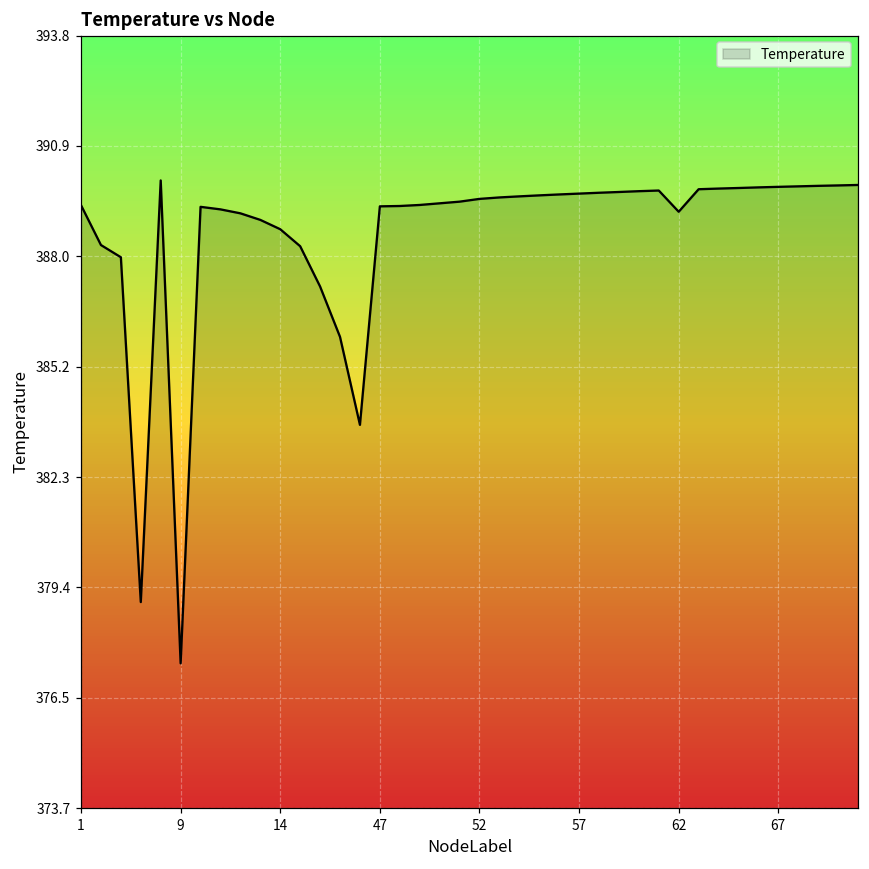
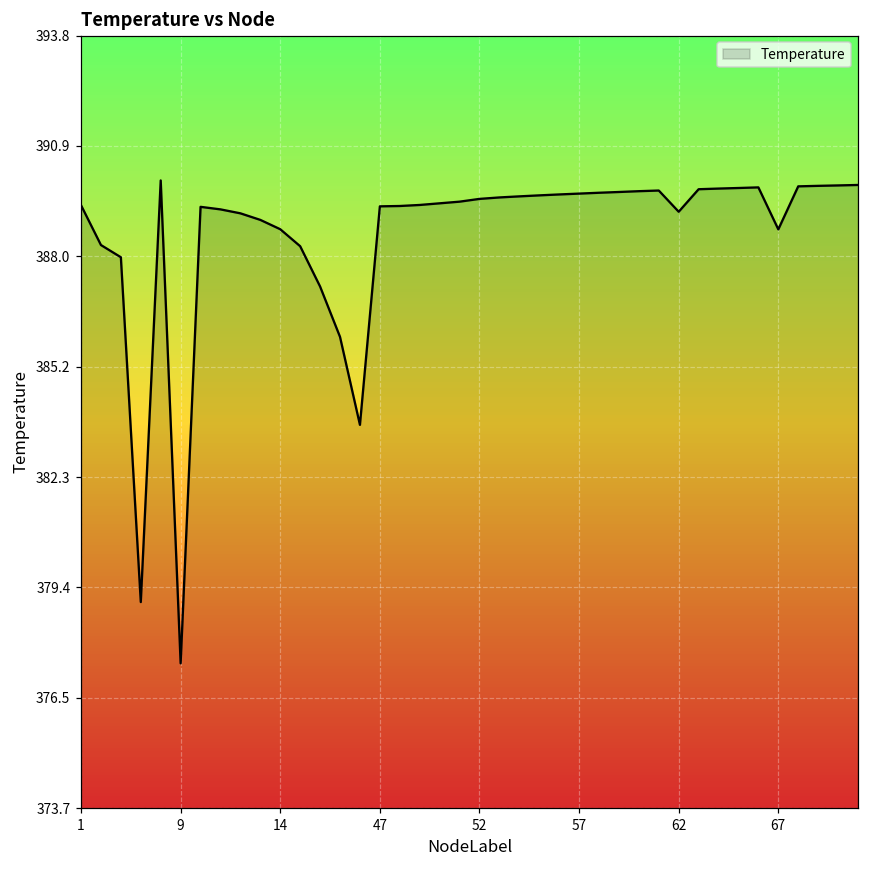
67: 389.8 -> 388.7
